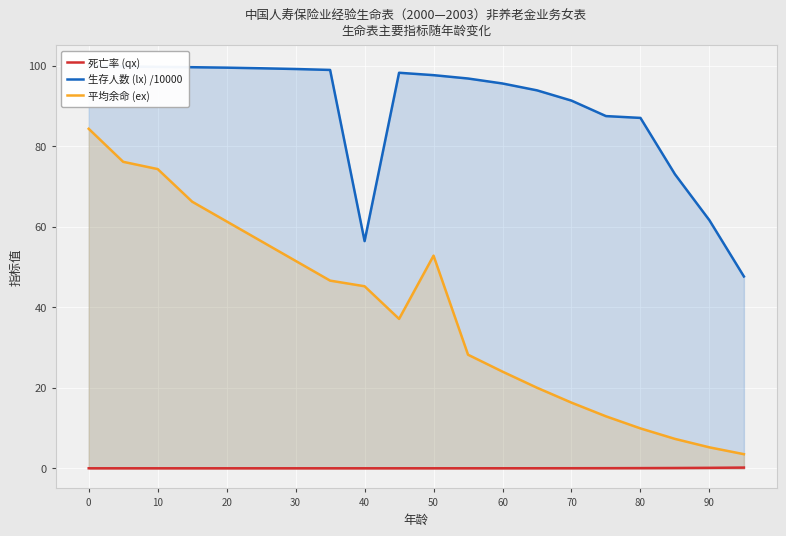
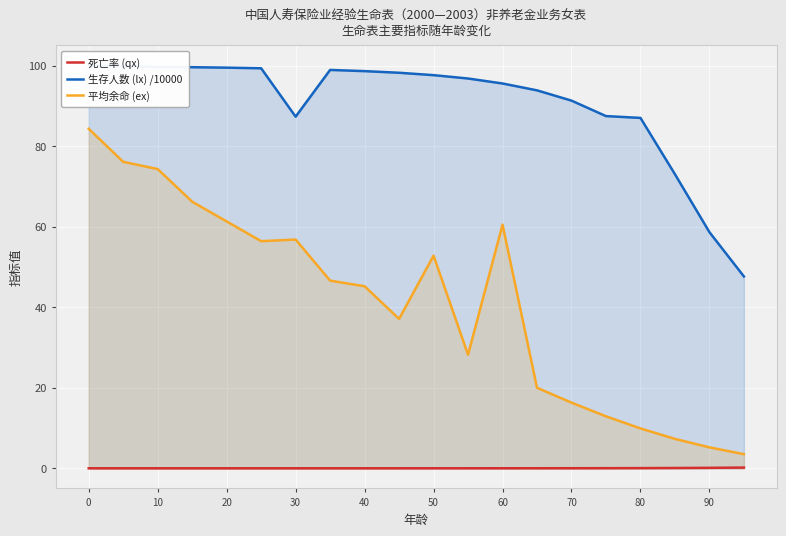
生存人数 (lx) /10000, 30: 99 -> 87
平均余命 (ex), 30: 52 -> 57
生存人数 (lx) /10000, 40: 56 -> 99
平均余命 (ex), 60: 24 -> 61
生存人数 (lx) /10000, 90: 62 -> 59
